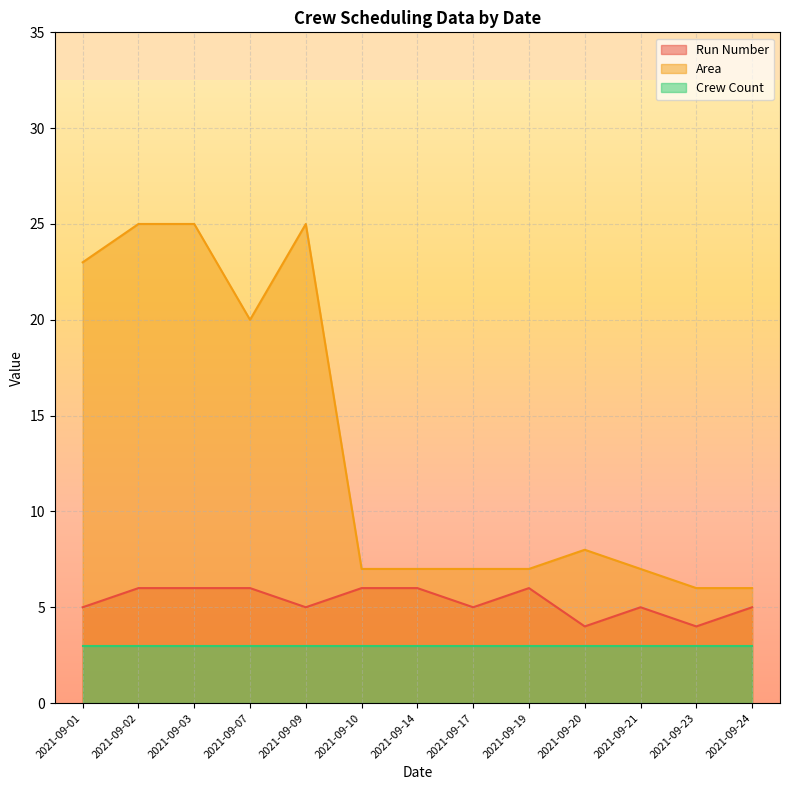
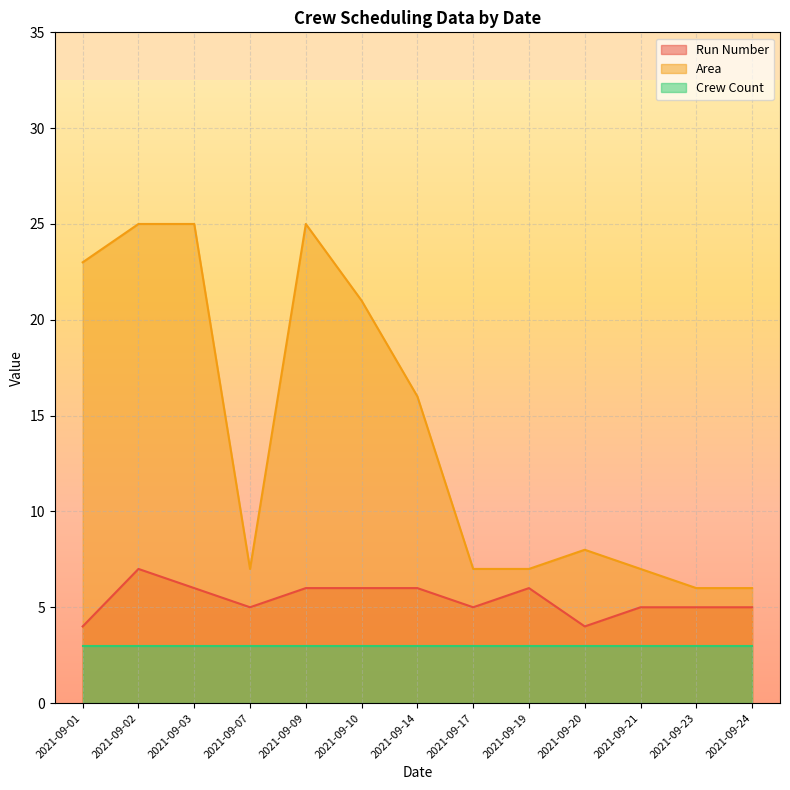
Run Number, 2021-09-01: 5 -> 4
Run Number, 2021-09-02: 6 -> 7
Run Number, 2021-09-07: 6 -> 5
Area, 2021-09-07: 20 -> 7
Run Number, 2021-09-09: 5 -> 6
Area, 2021-09-10: 7 -> 21
Area, 2021-09-14: 7 -> 16
Run Number, 2021-09-23: 4 -> 5
